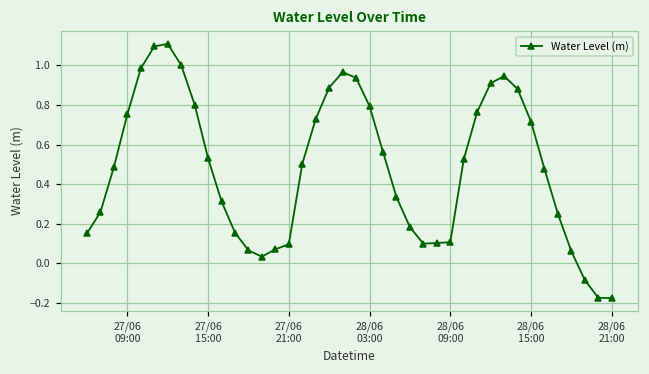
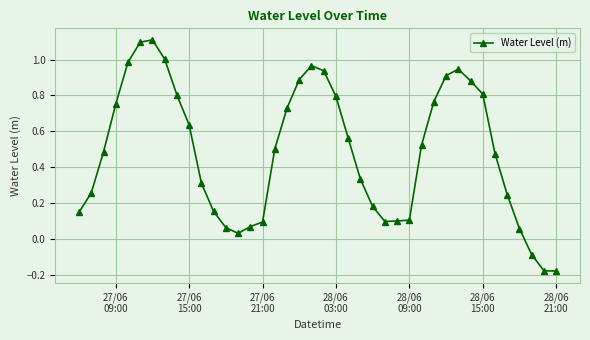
27/06 15:00: 0.53 -> 0.64
28/06 15:00: 0.72 -> 0.81
